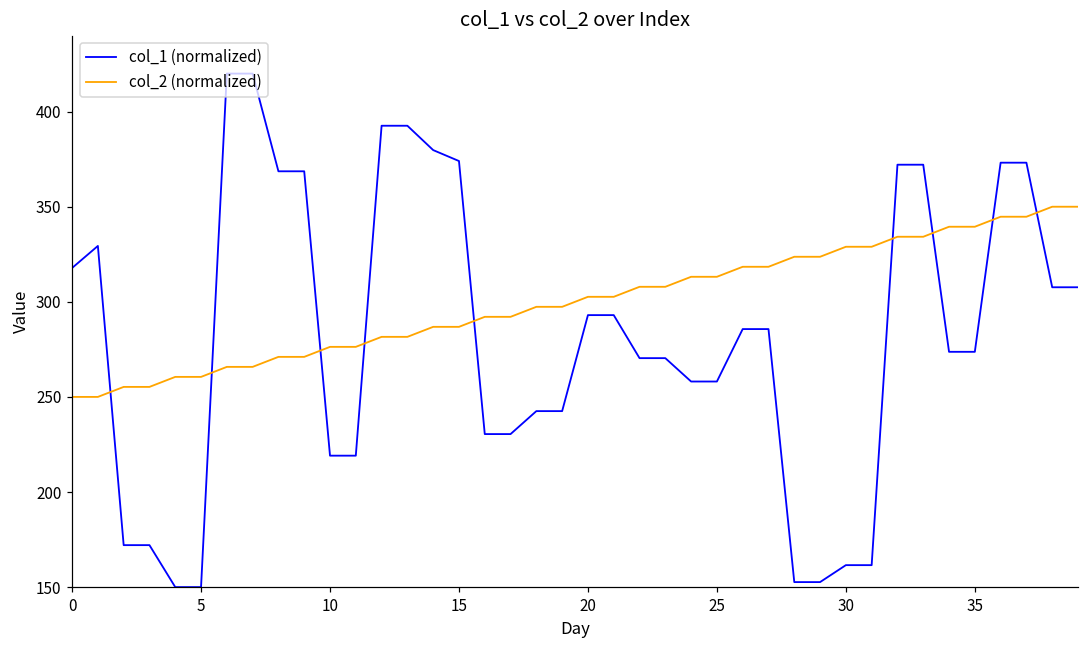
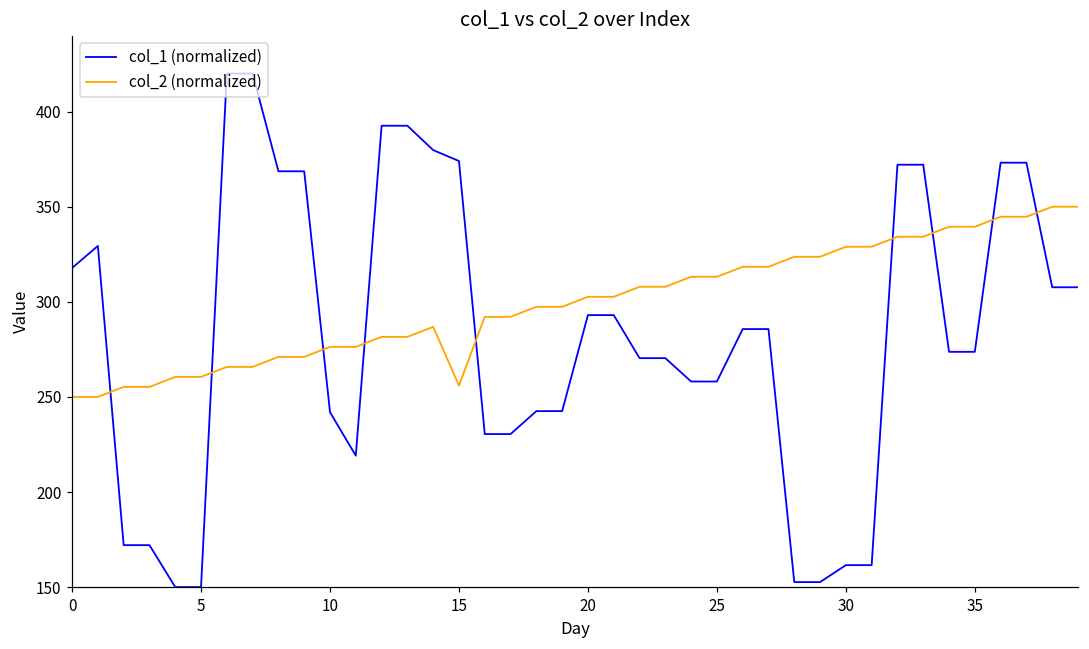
col_1 (normalized), 10: 219 -> 242
col_2 (normalized), 15: 287 -> 256
